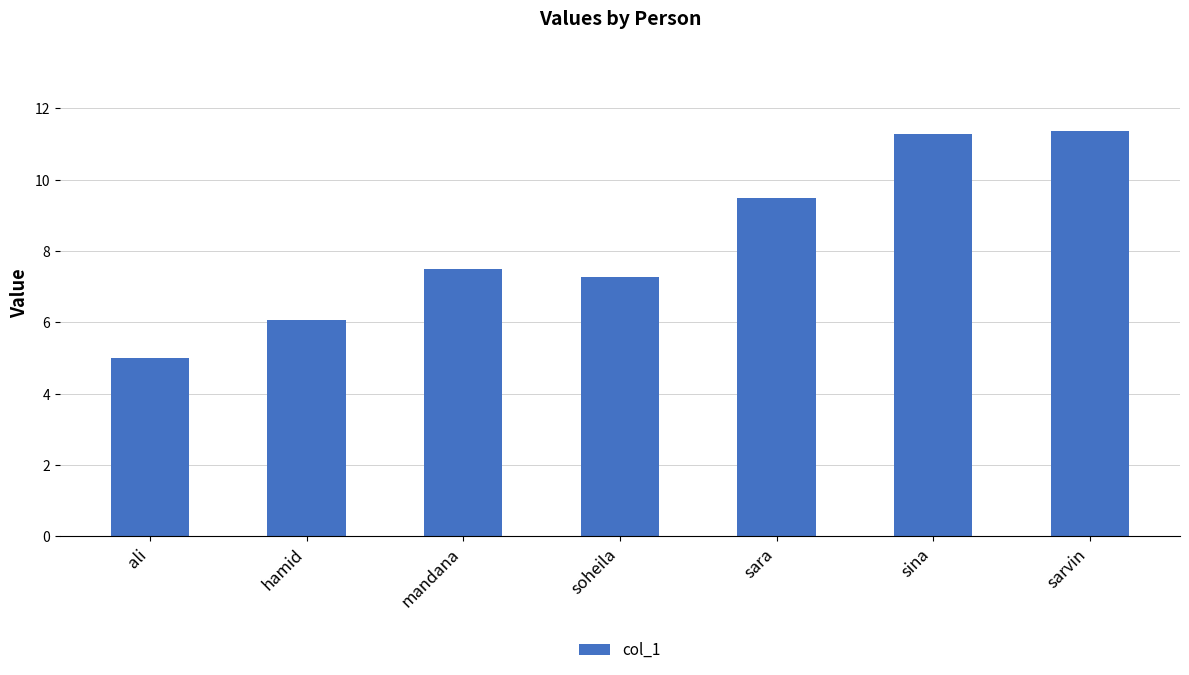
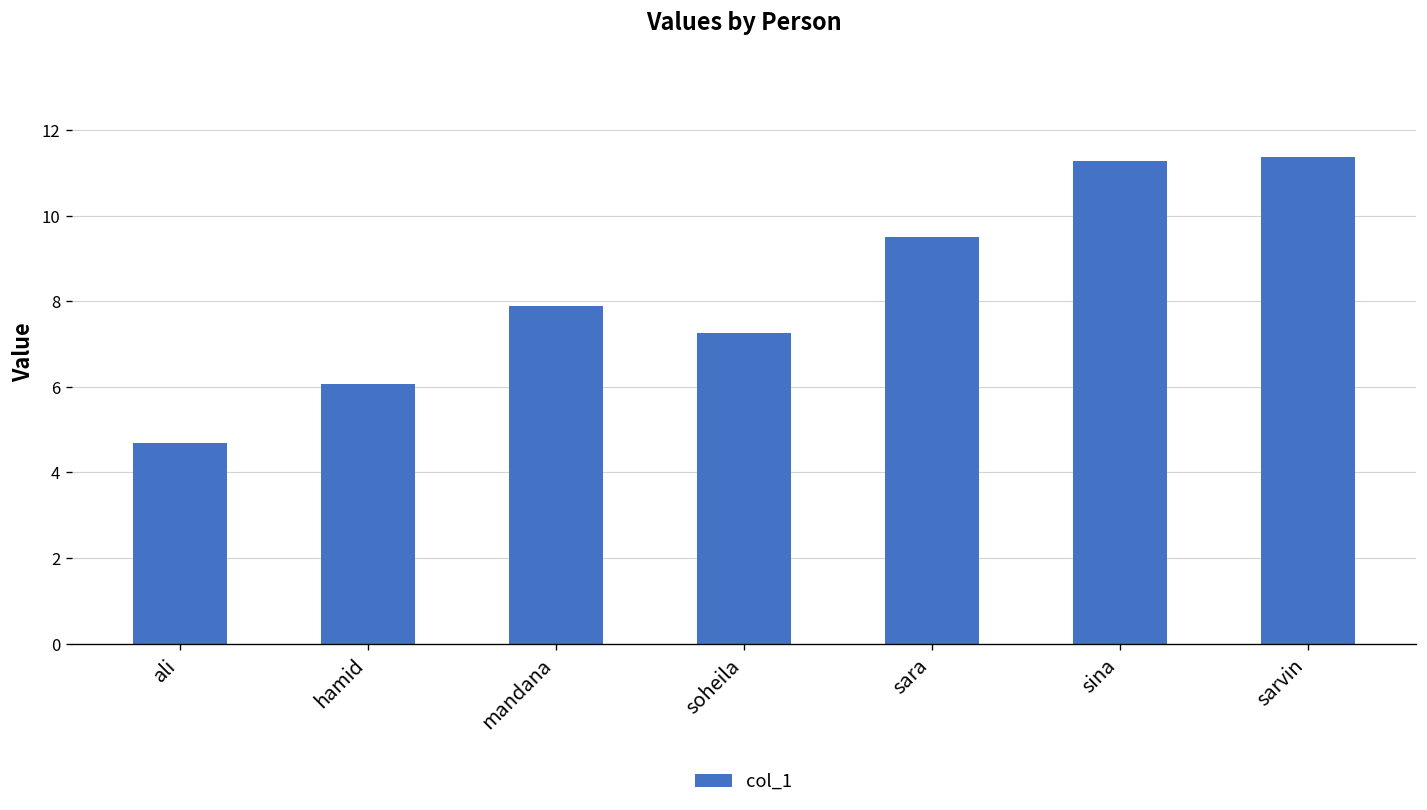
ali: 5.0 -> 4.7
mandana: 7.5 -> 7.9
